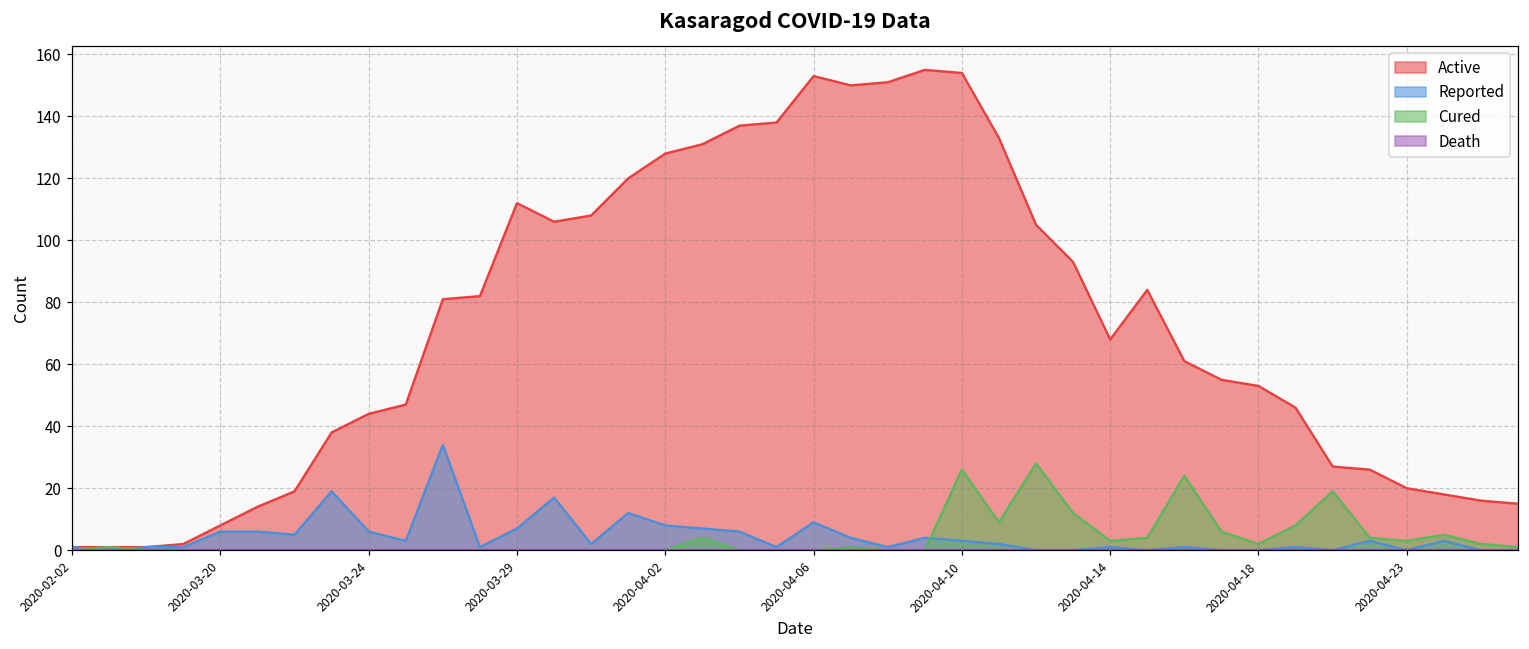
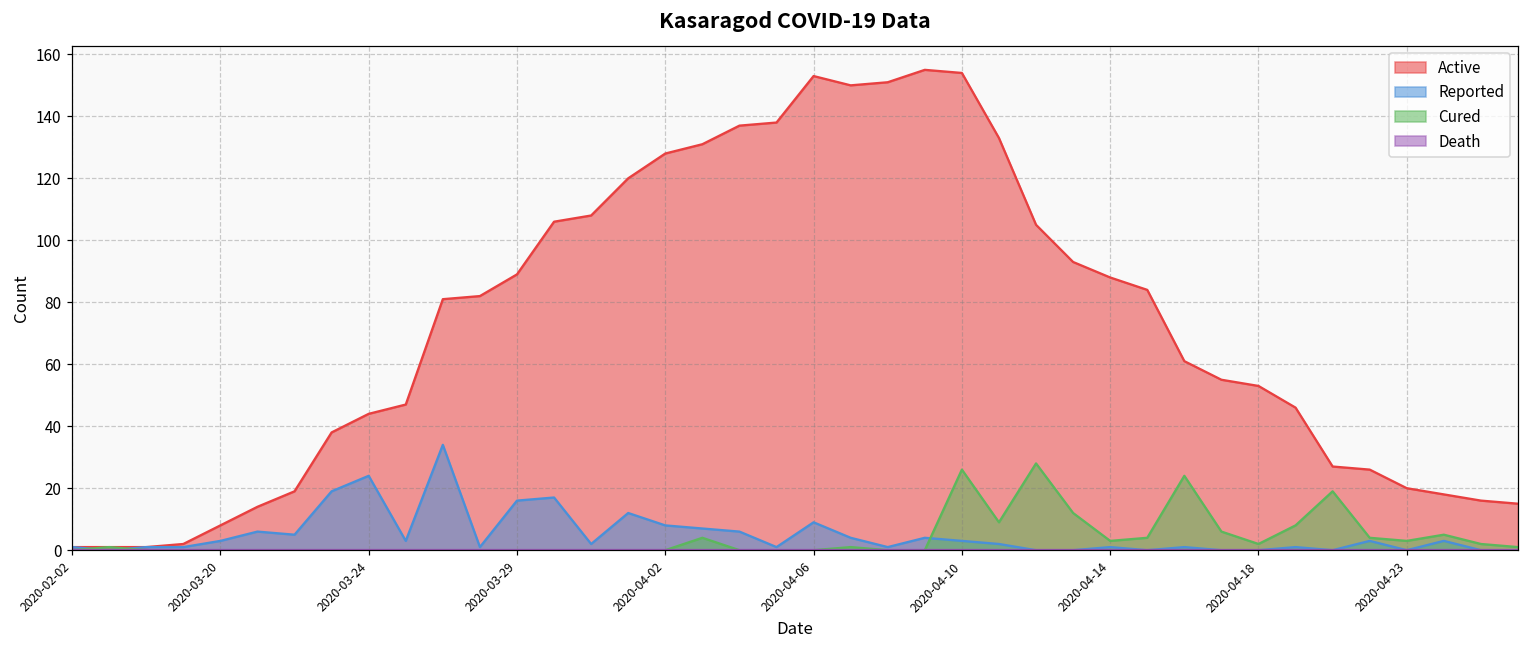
Reported, 2020-03-20: 6 -> 3
Reported, 2020-03-24: 6 -> 24
Active, 2020-03-29: 112 -> 89
Reported, 2020-03-29: 7 -> 16
Active, 2020-04-14: 68 -> 88
